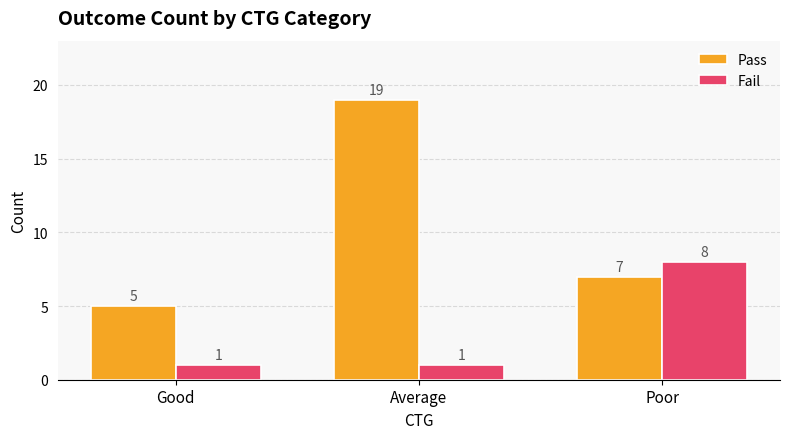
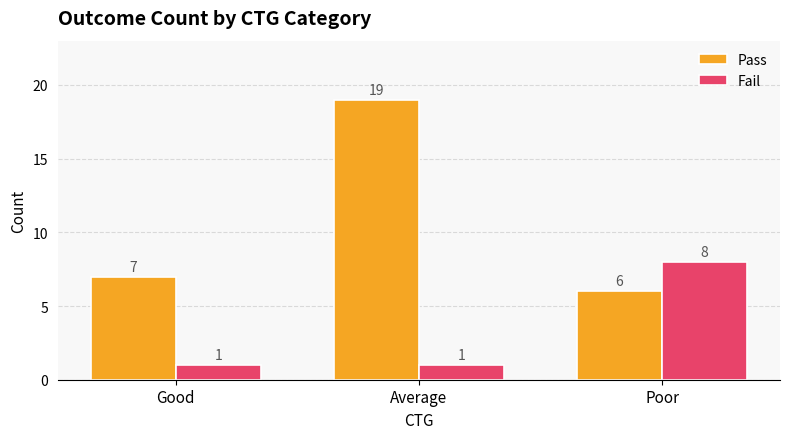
Pass, Good: 5 -> 7
Pass, Poor: 7 -> 6
